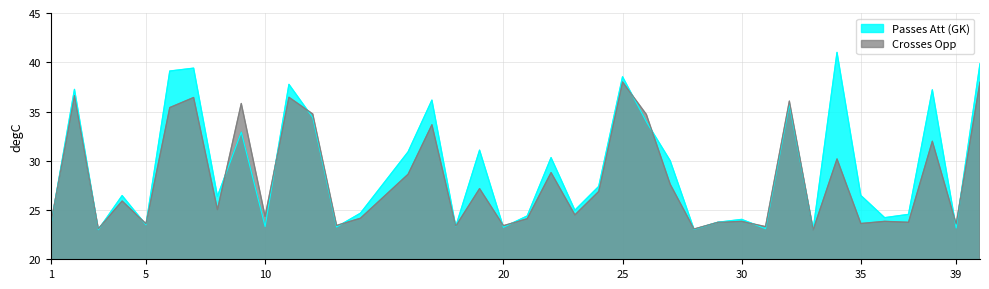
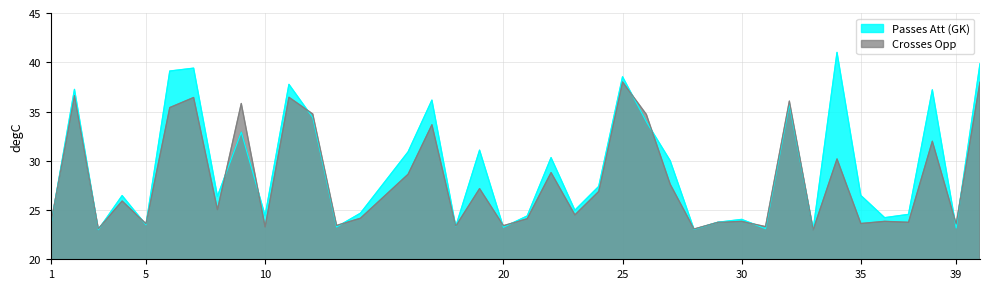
Passes Att (GK), 10: 23 -> 24
Crosses Opp, 10: 24 -> 23
